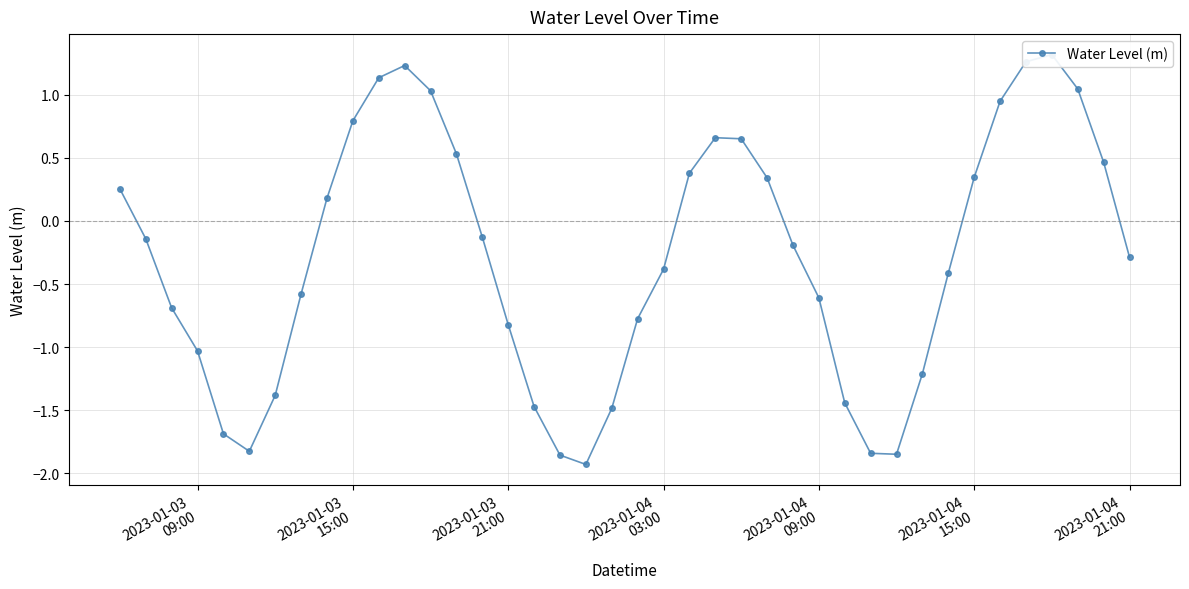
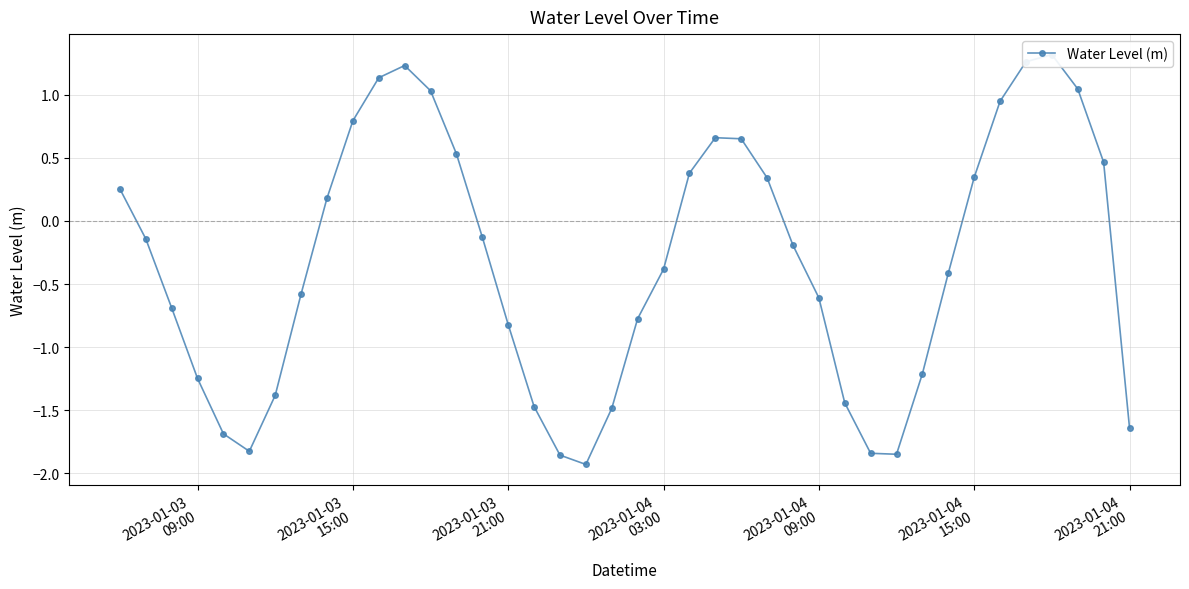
2023-01-03 09:00: -1.03 -> -1.25
2023-01-04 21:00: -0.29 -> -1.64
